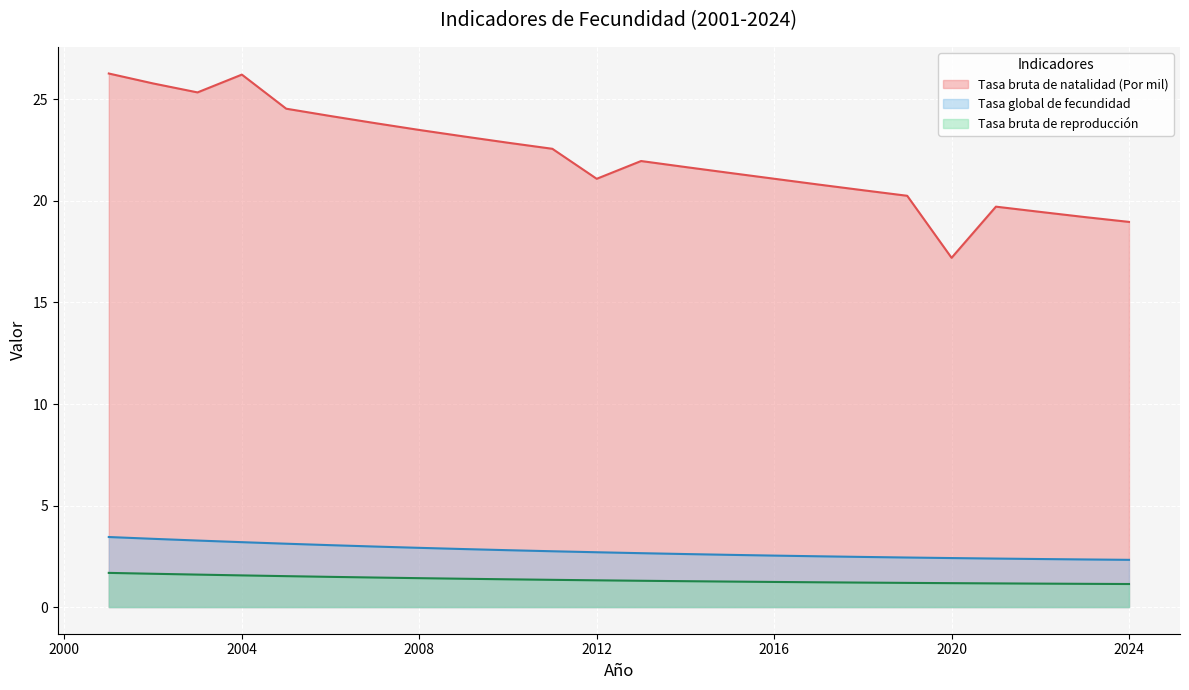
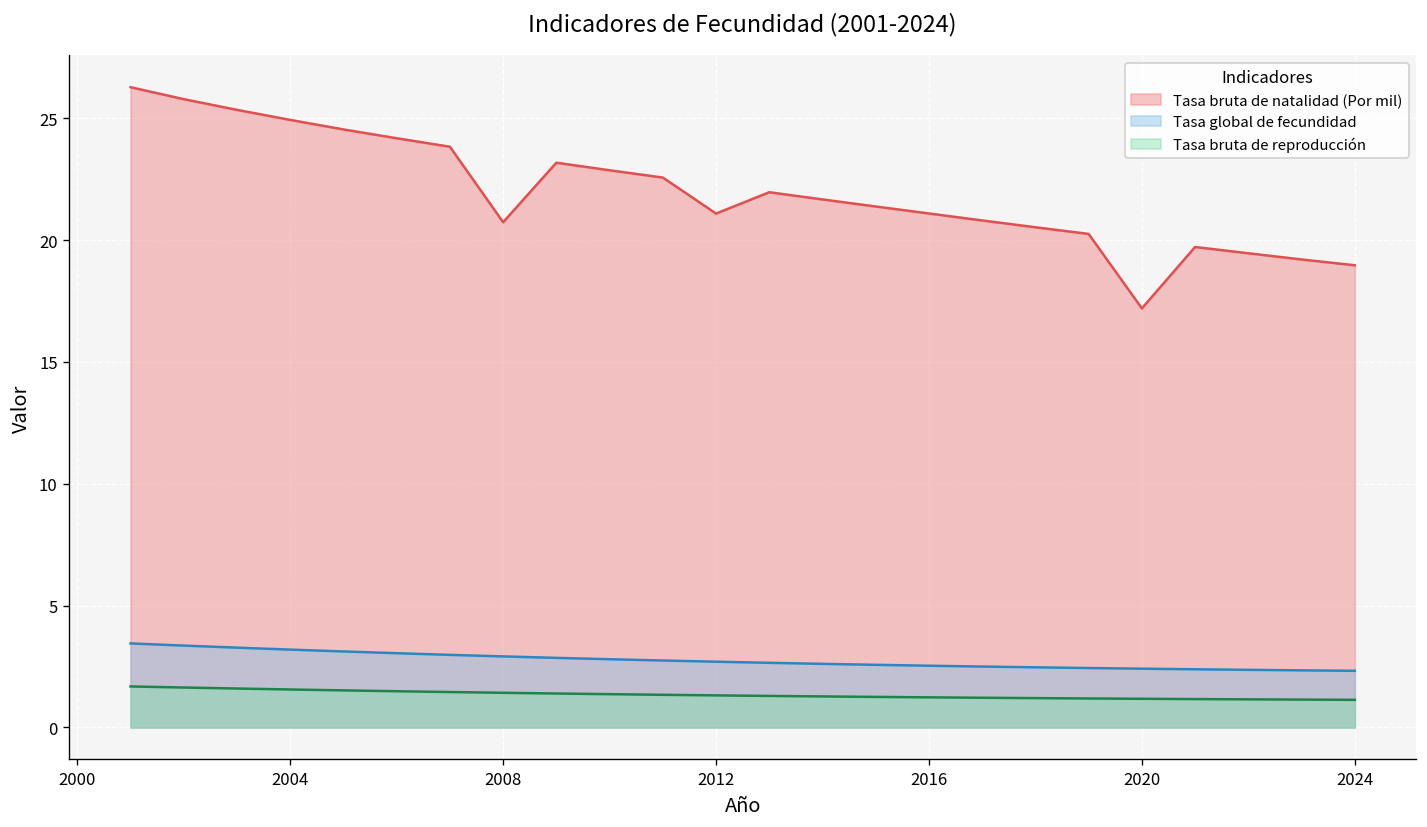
Tasa bruta de natalidad (Por mil), 2004: 26.2 -> 24.9
Tasa bruta de natalidad (Por mil), 2008: 23.5 -> 20.7
